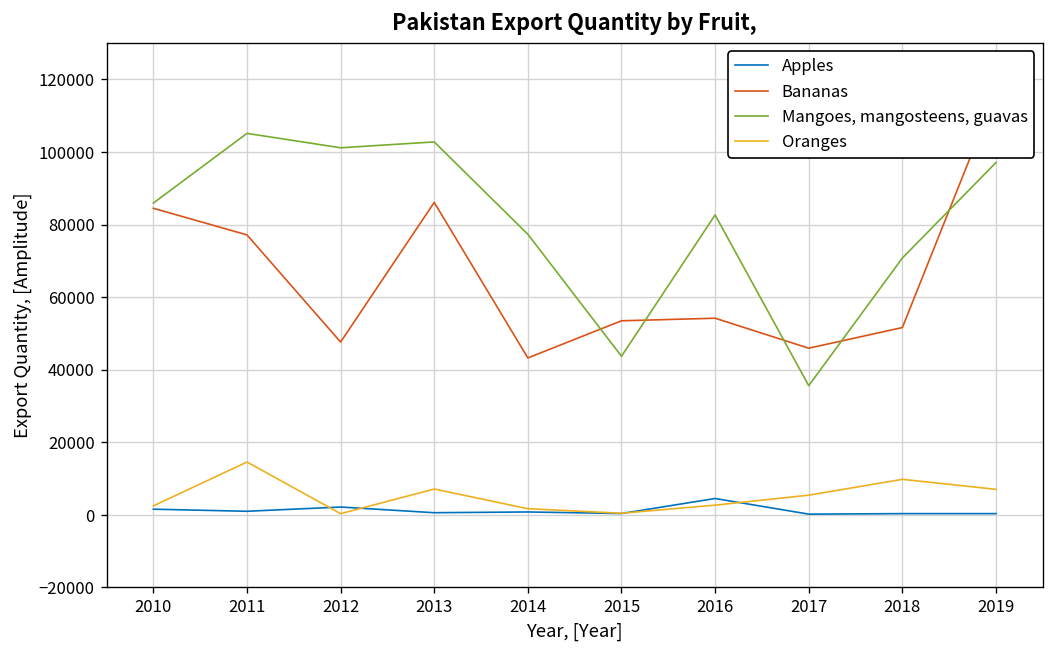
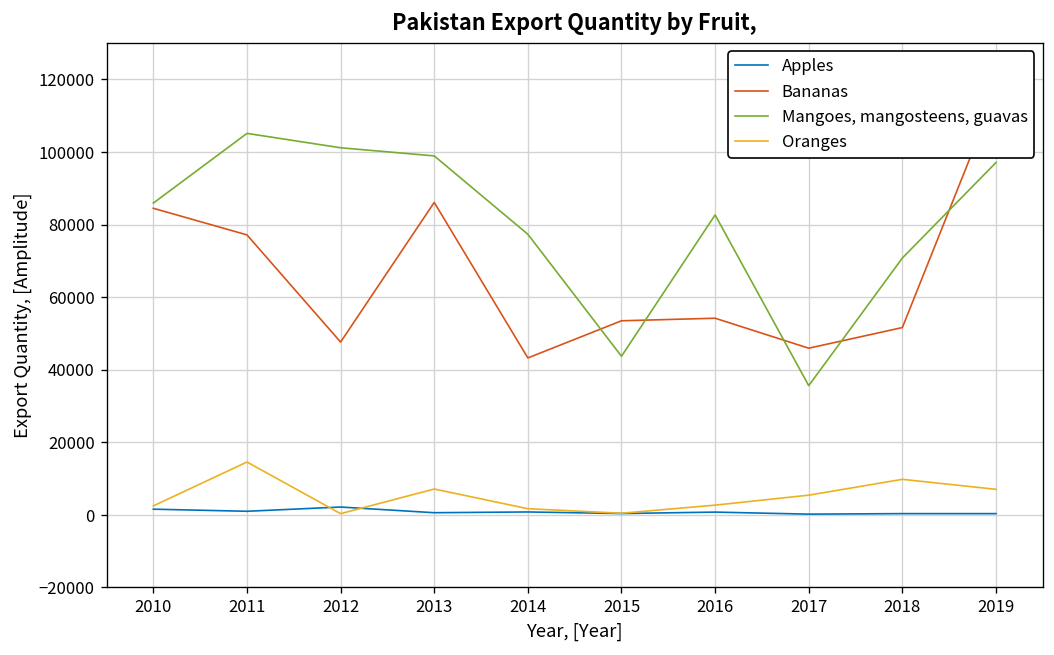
Mangoes, mangosteens, guavas, 2013: 103000 -> 99000
Apples, 2016: 5000 -> 1000
